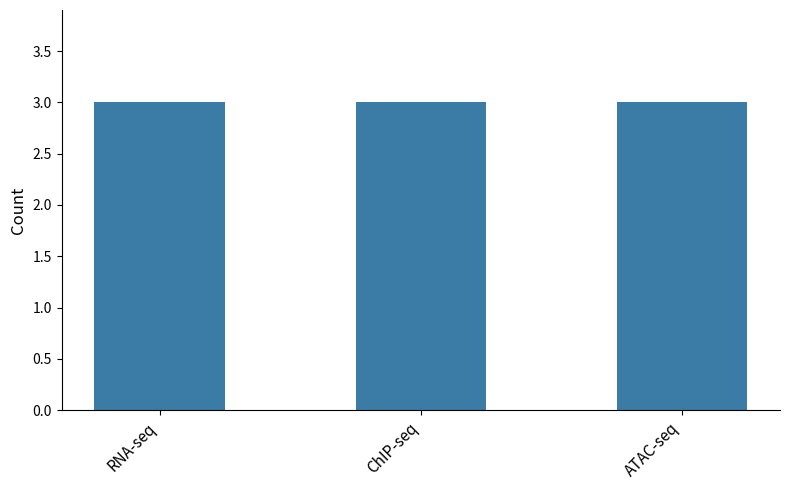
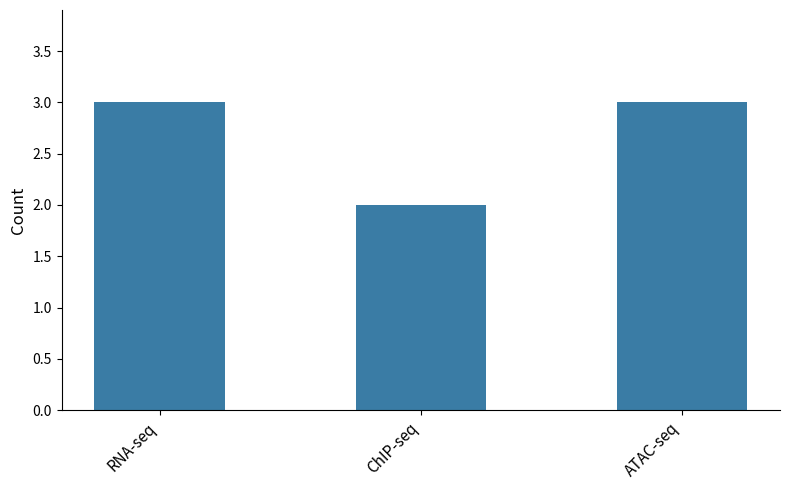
ChIP-seq: 3 -> 2
